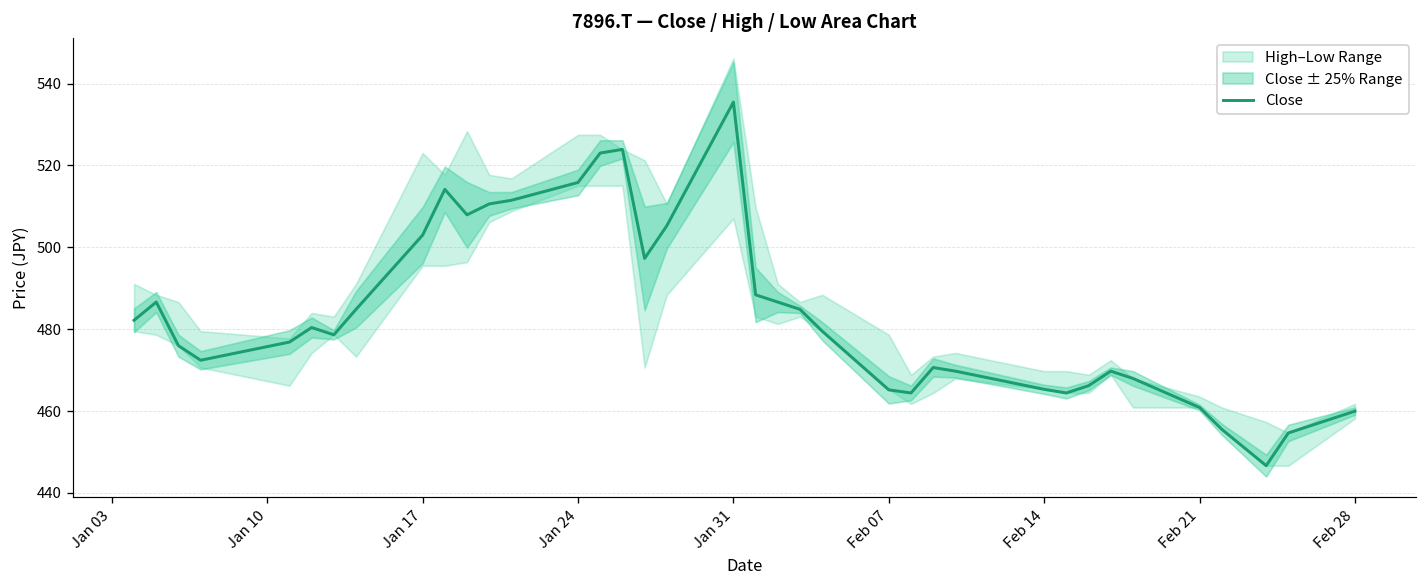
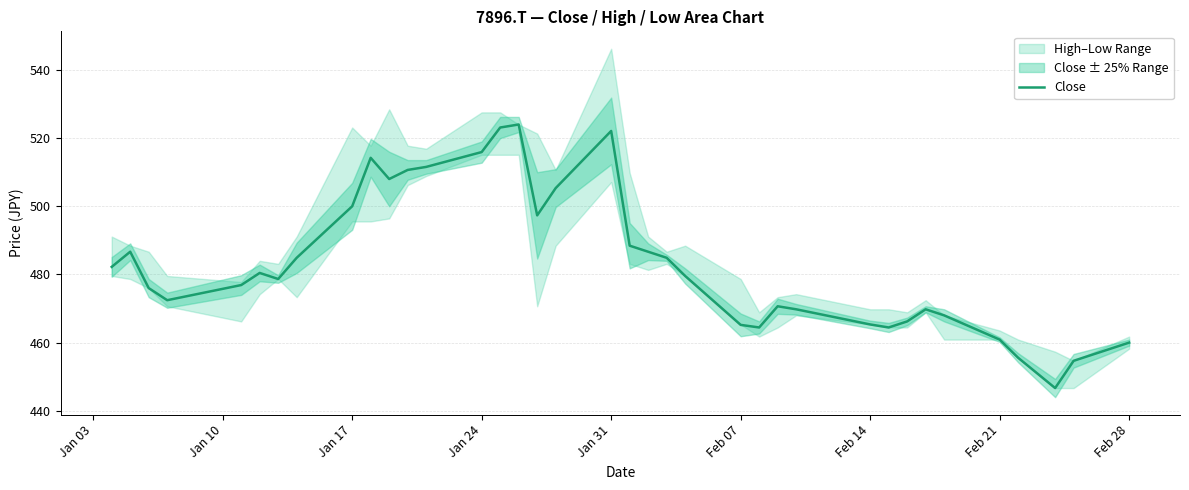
Close, Jan 17: 503 -> 500
Close, Jan 31: 535 -> 522
